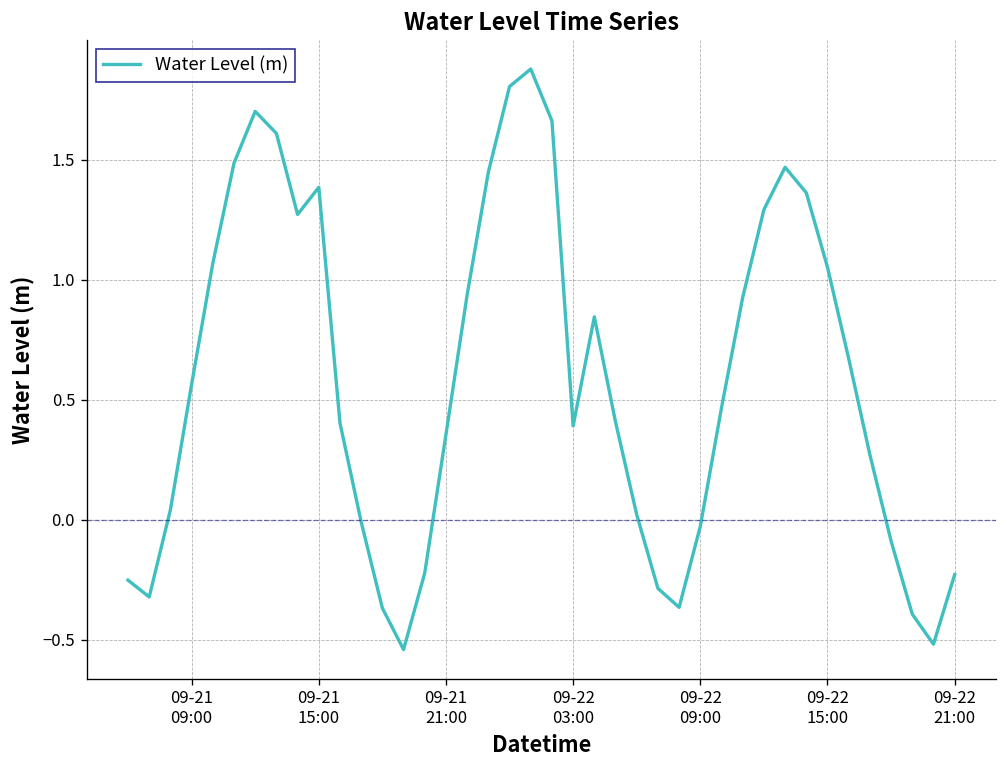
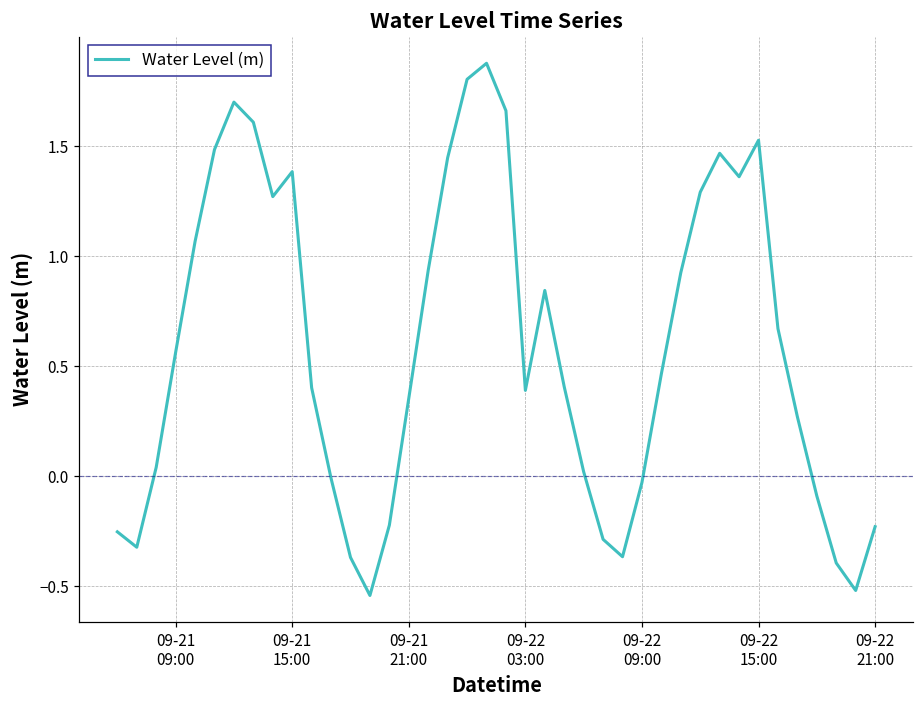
09-22 15:00: 1.05 -> 1.53
